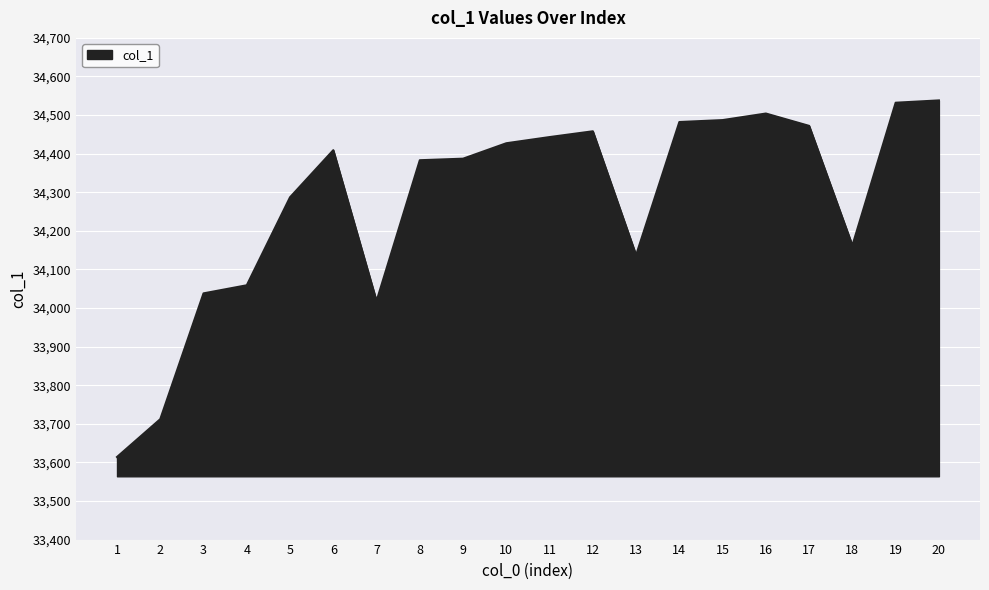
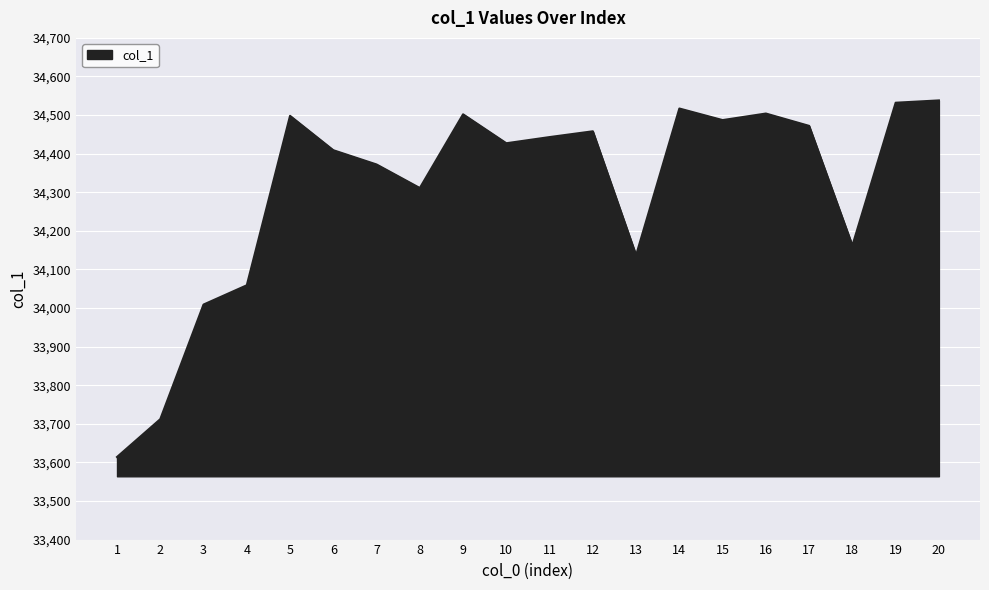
3: 34,040 -> 34,010
5: 34,290 -> 34,500
7: 34,020 -> 34,370
8: 34,380 -> 34,310
9: 34,390 -> 34,500
14: 34,480 -> 34,520
